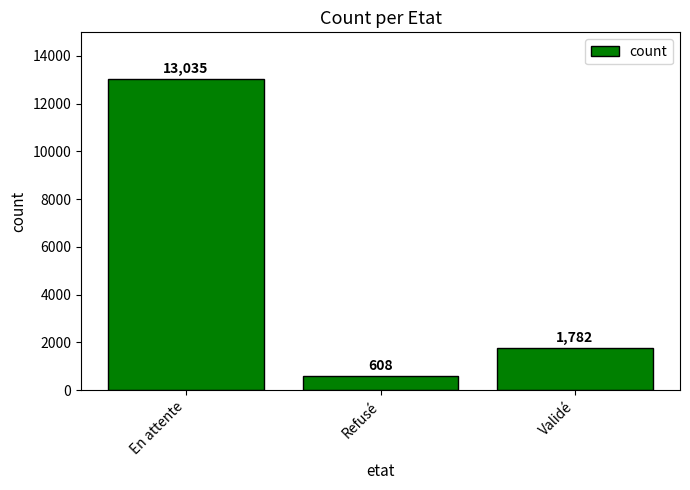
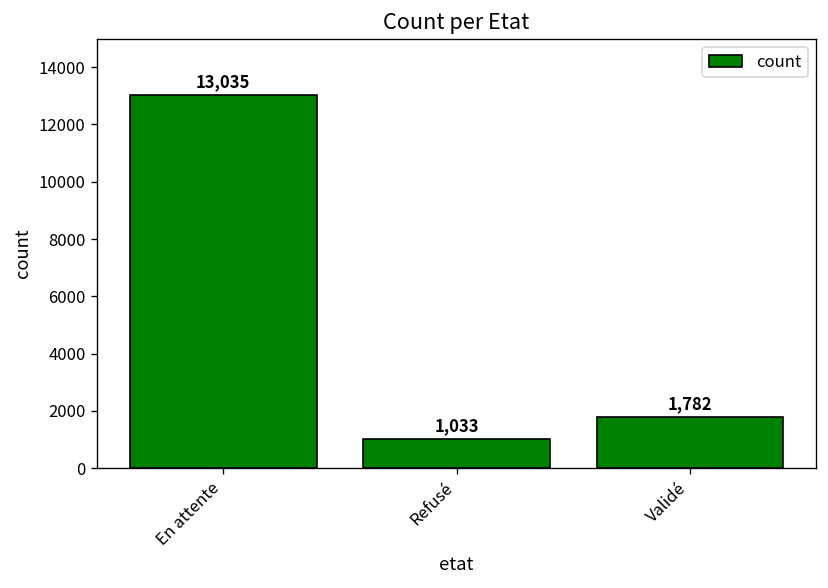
Refusé: 608 -> 1,033
